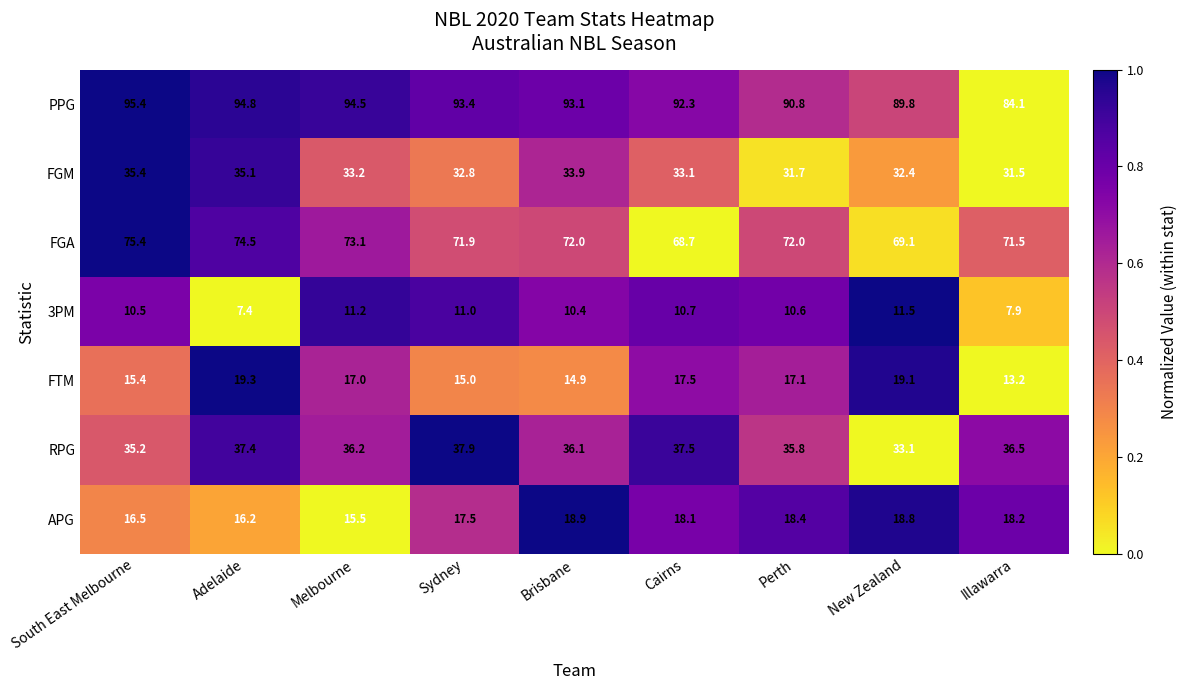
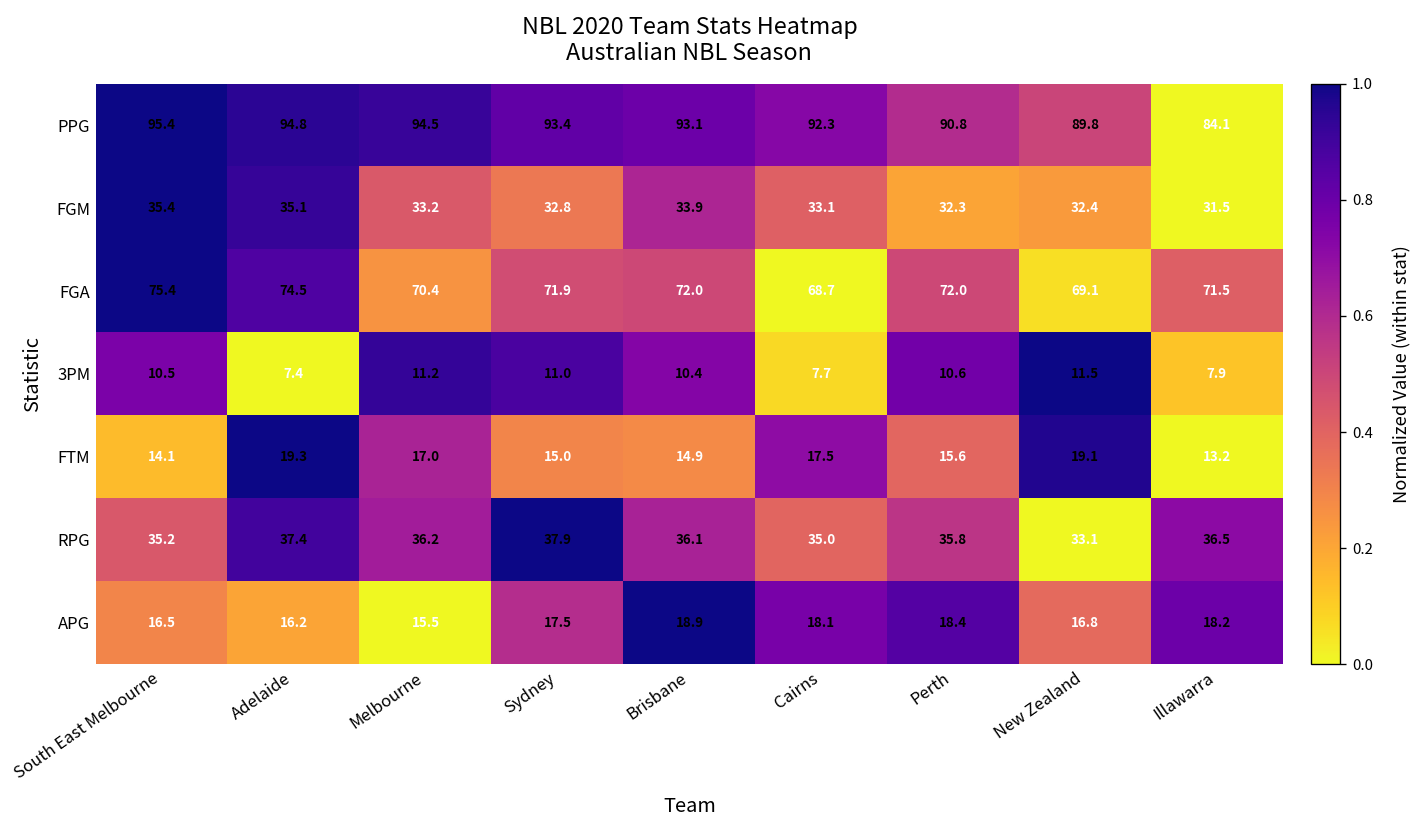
FGM, Perth: 31.7 -> 32.3
FGA, Melbourne: 73.1 -> 70.4
3PM, Cairns: 10.7 -> 7.7
FTM, South East Melbourne: 15.4 -> 14.1
FTM, Perth: 17.1 -> 15.6
RPG, Cairns: 37.5 -> 35.0
APG, New Zealand: 18.8 -> 16.8
